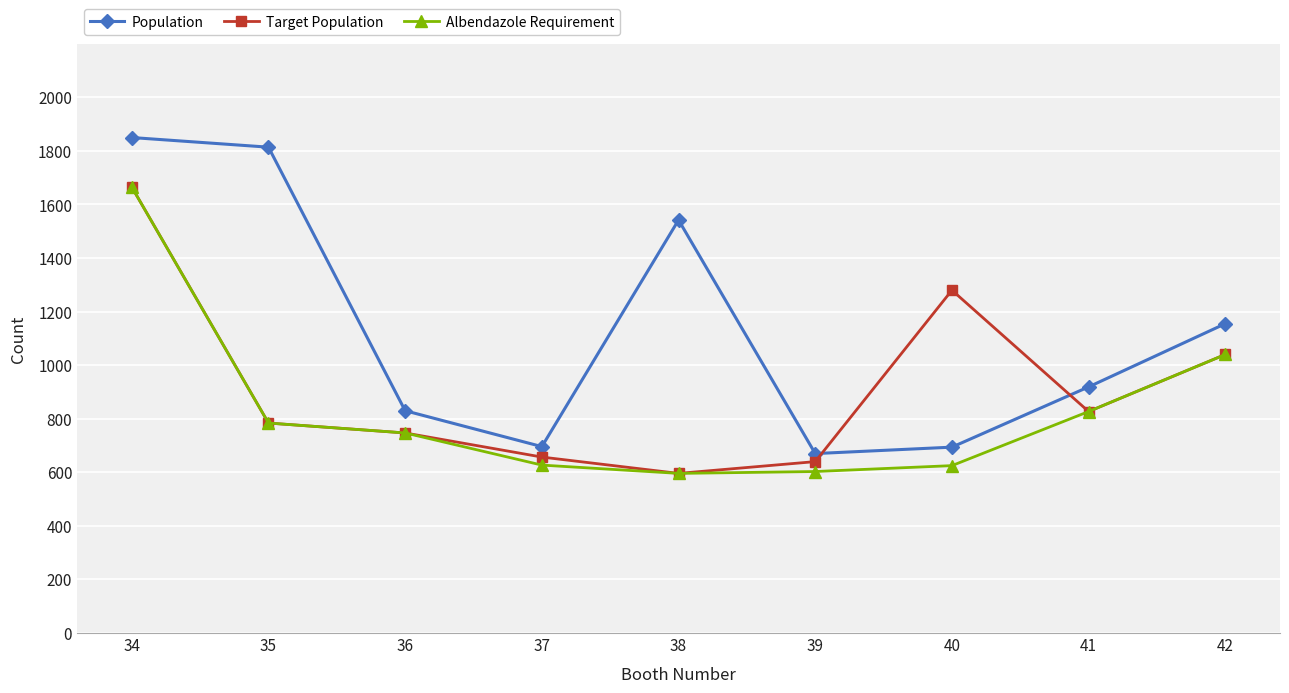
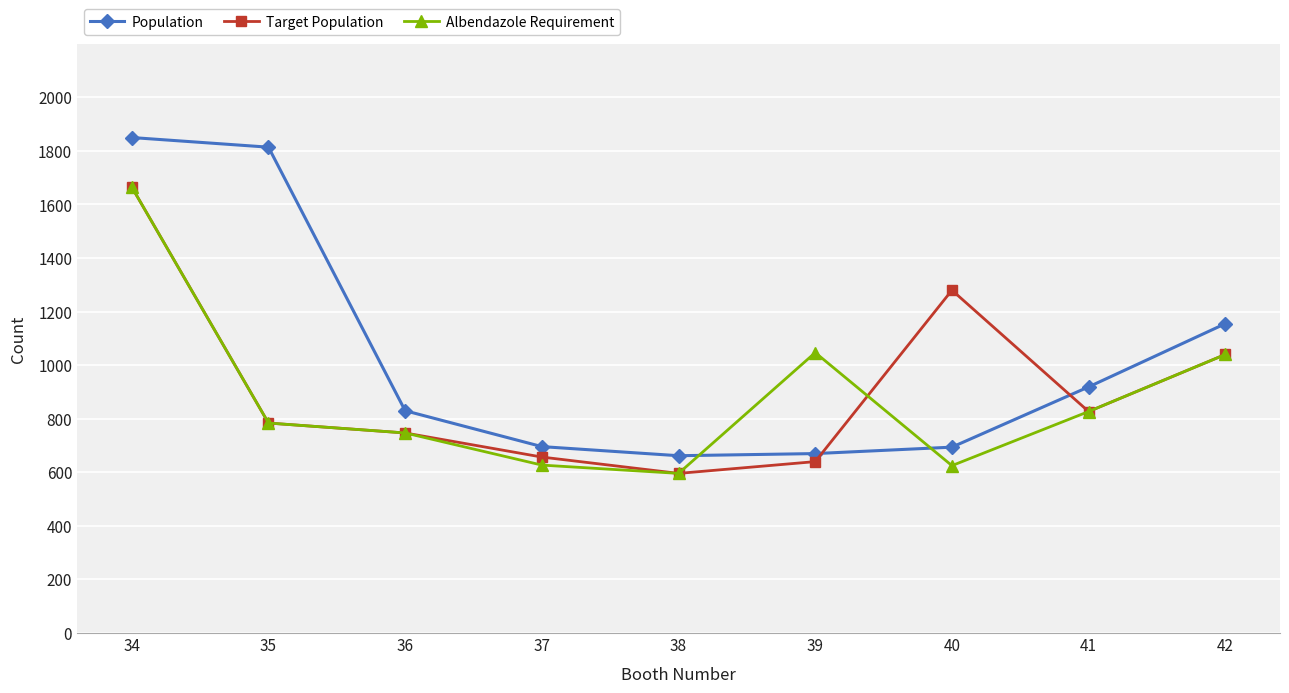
Population, 38: 1540 -> 660
Albendazole Requirement, 39: 600 -> 1050
